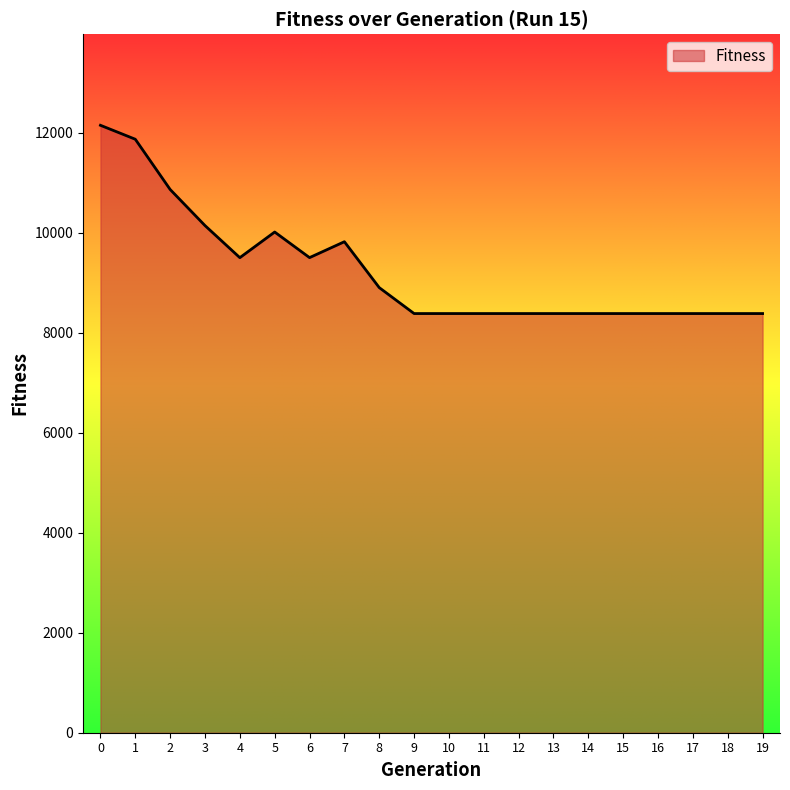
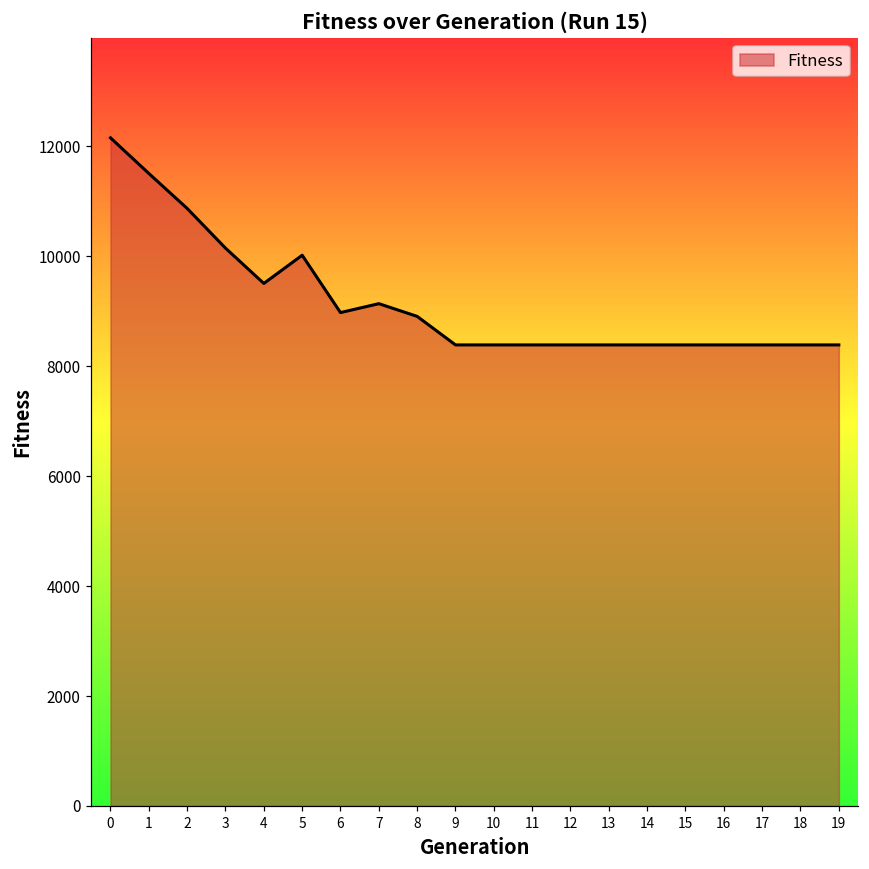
1: 11900 -> 11500
6: 9500 -> 9000
7: 9800 -> 9100
